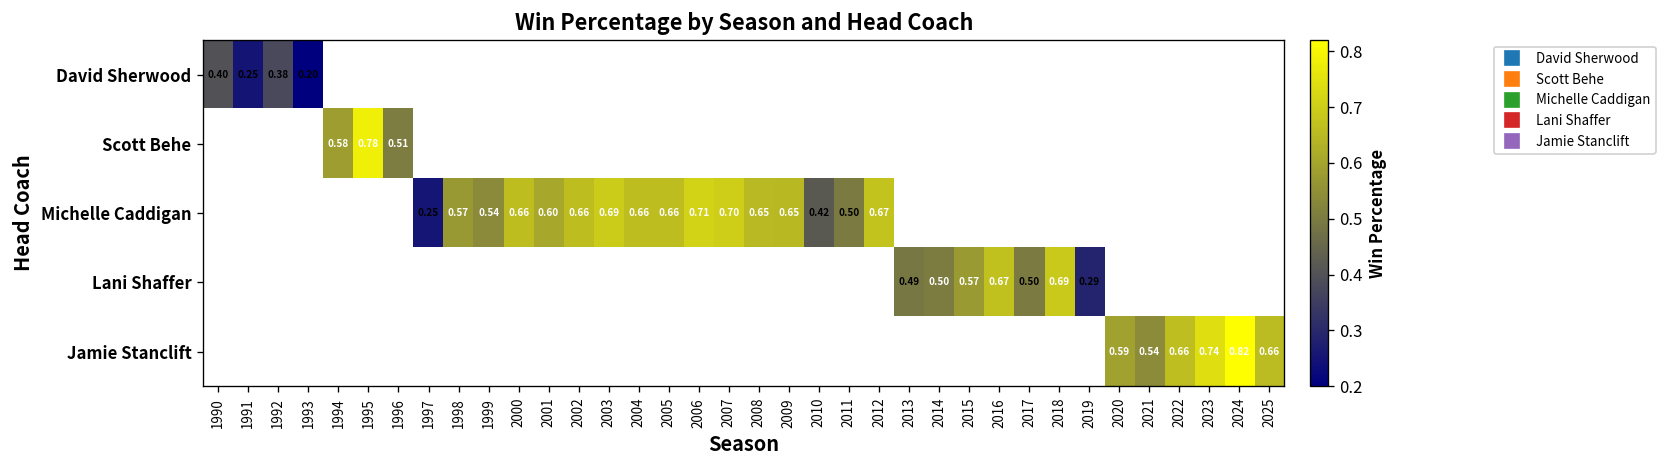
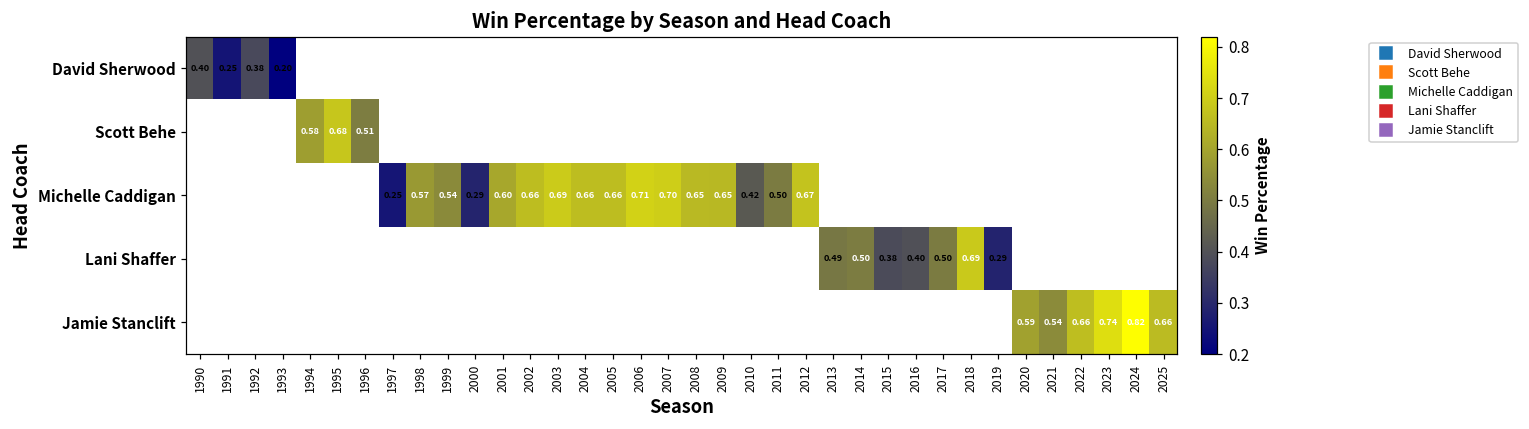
Scott Behe, 1995: 0.78 -> 0.68
Michelle Caddigan, 2000: 0.66 -> 0.29
Lani Shaffer, 2015: 0.57 -> 0.38
Lani Shaffer, 2016: 0.67 -> 0.40
